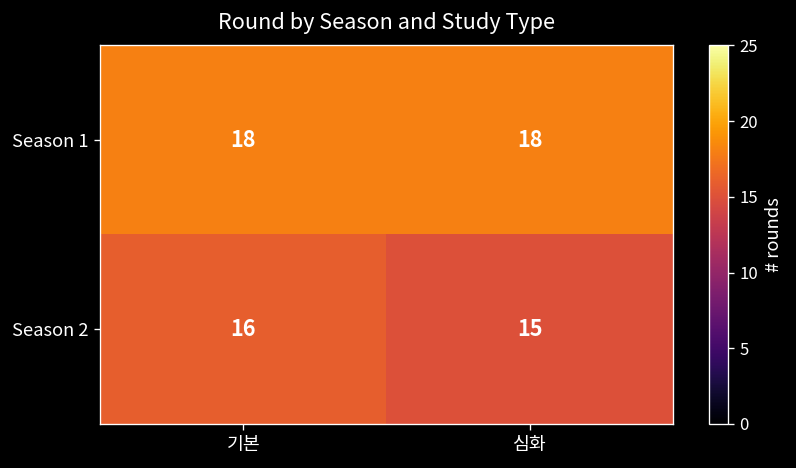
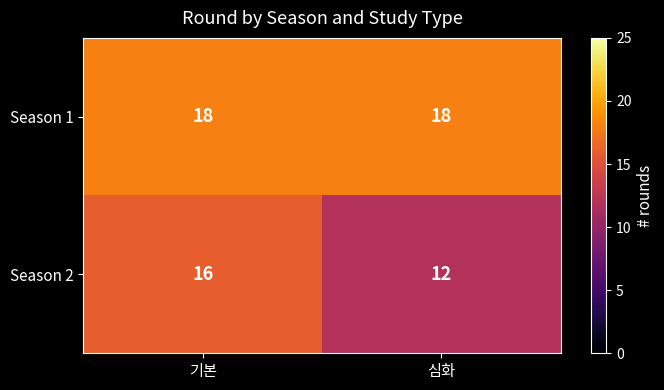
Season 2, 심화: 15 -> 12
